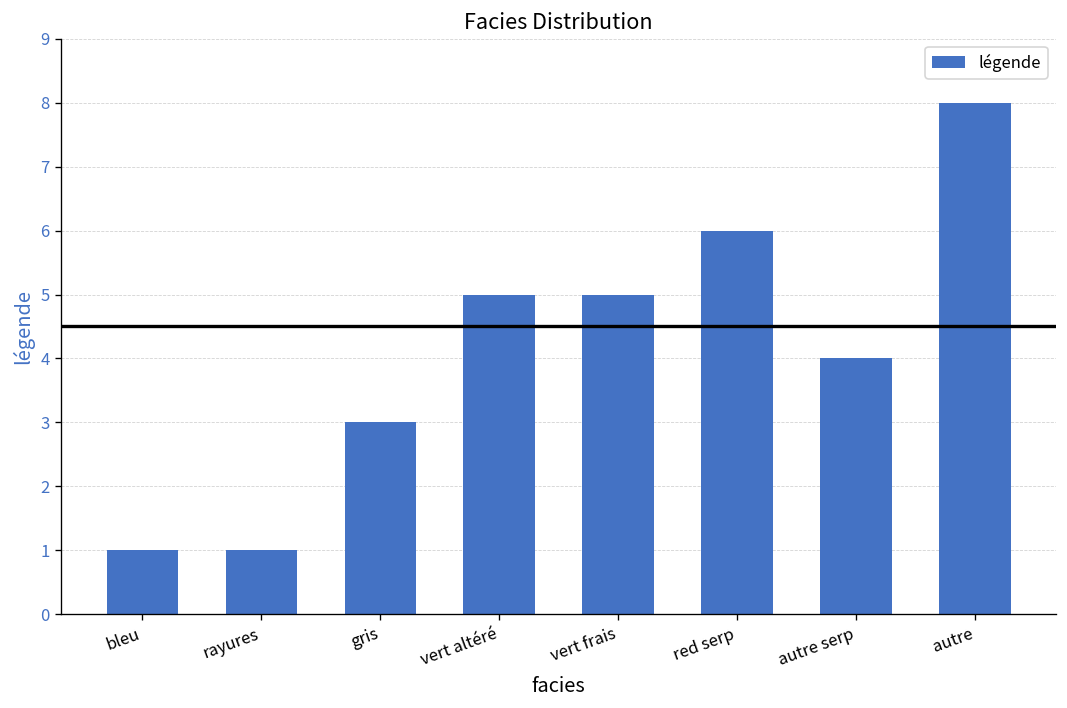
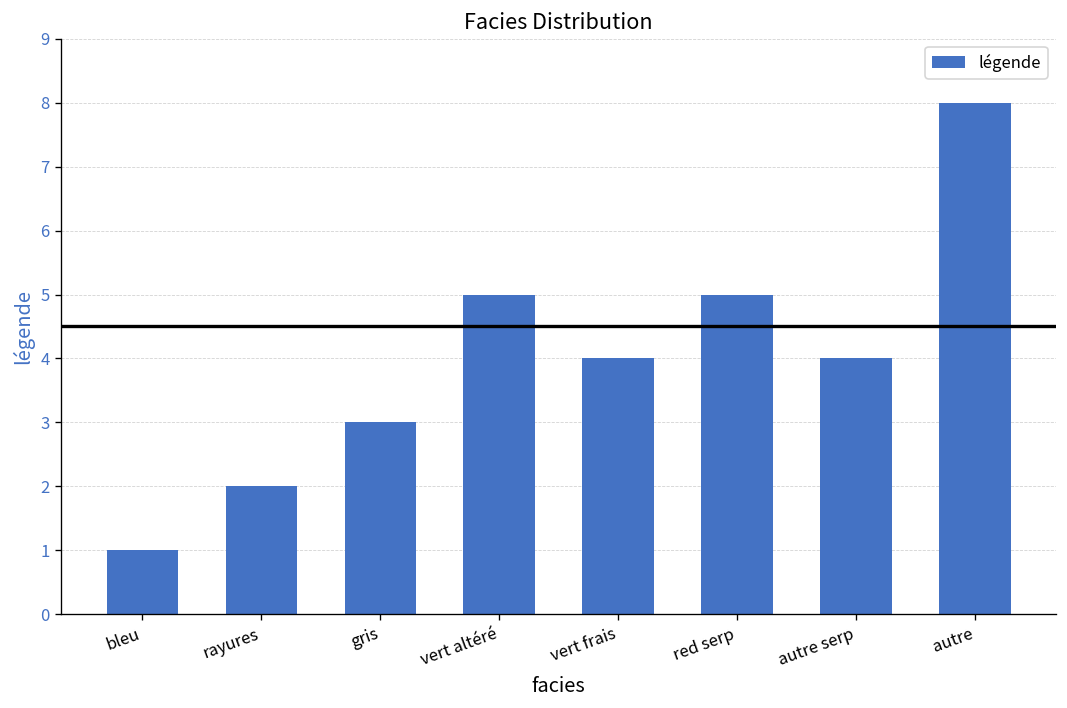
rayures: 1 -> 2
vert frais: 5 -> 4
red serp: 6 -> 5
